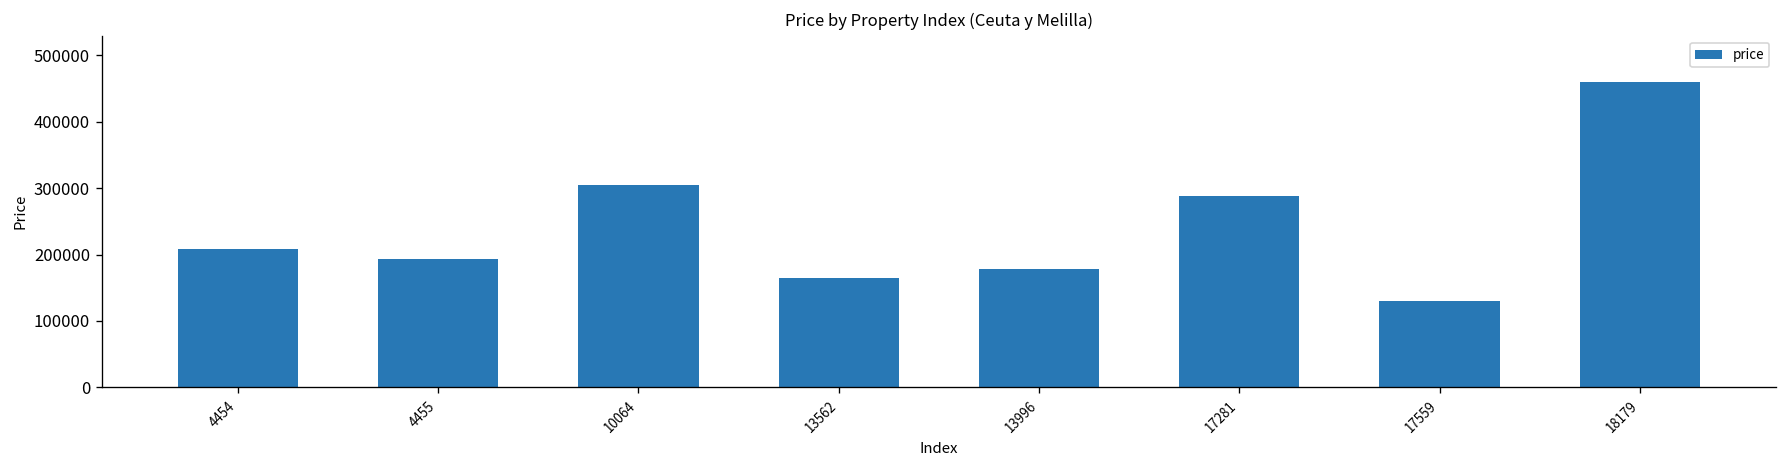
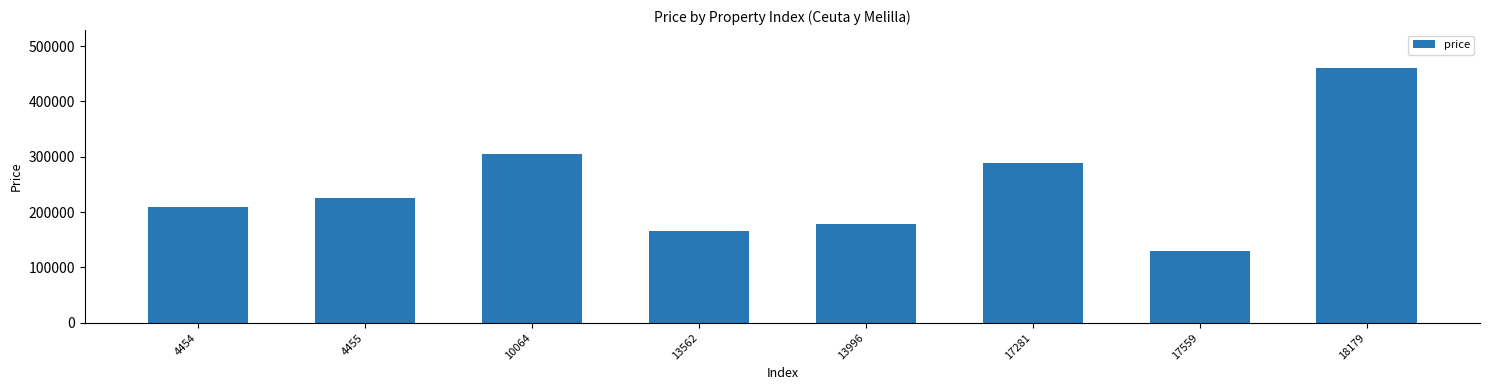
4455: 190000 -> 230000
